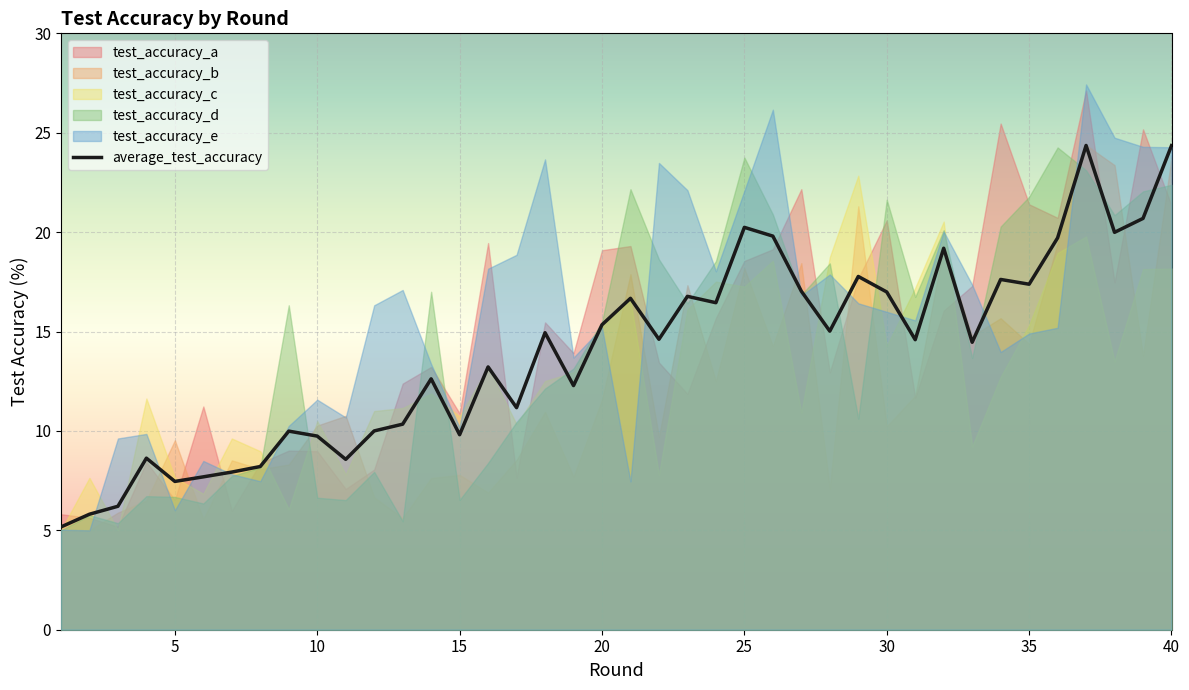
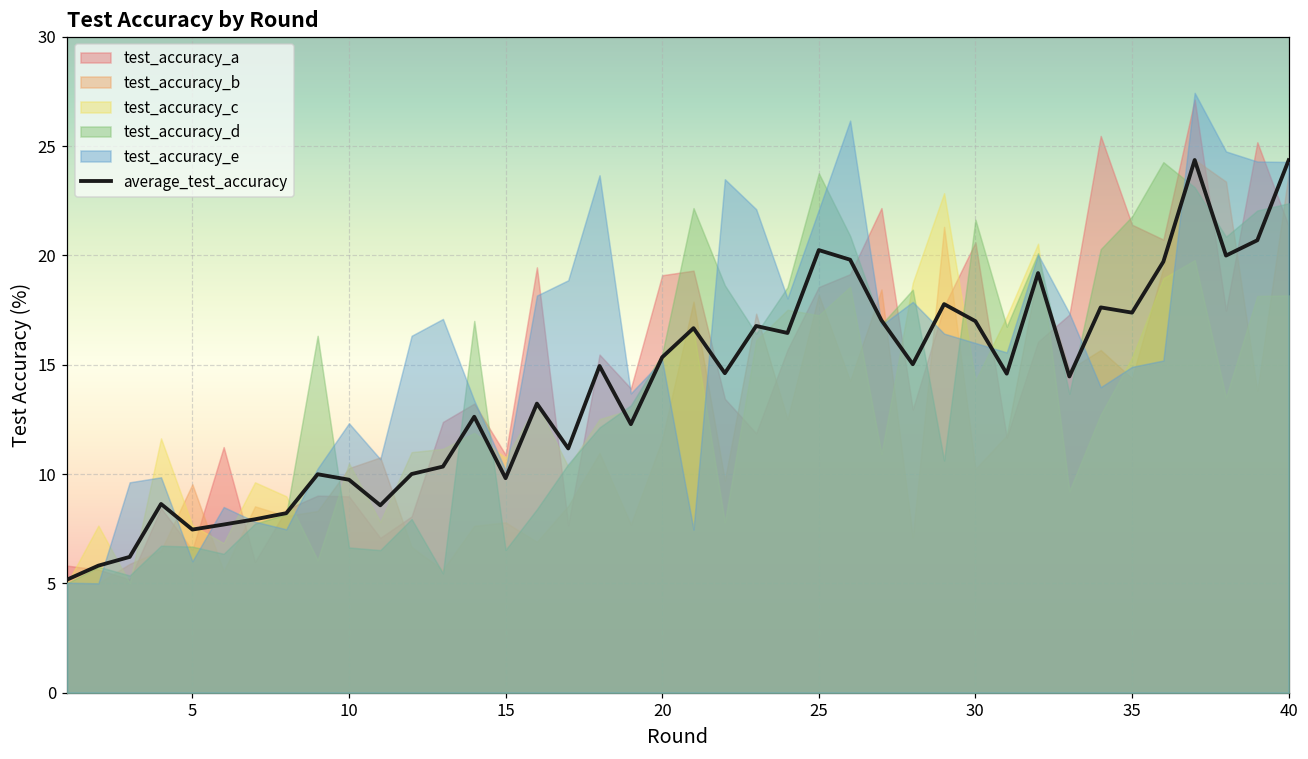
test_accuracy_e, 10: 11.6 -> 12.3
